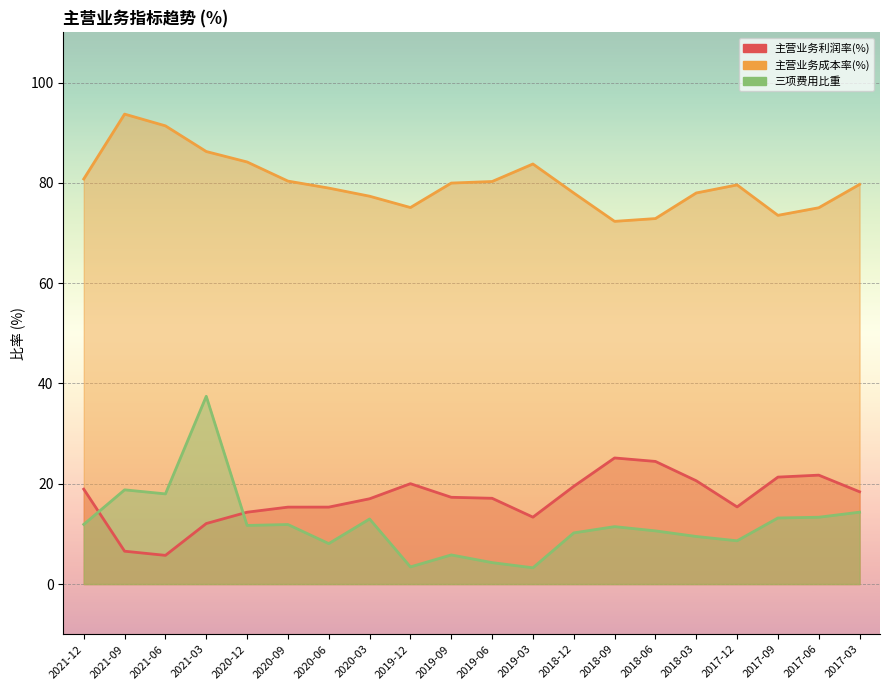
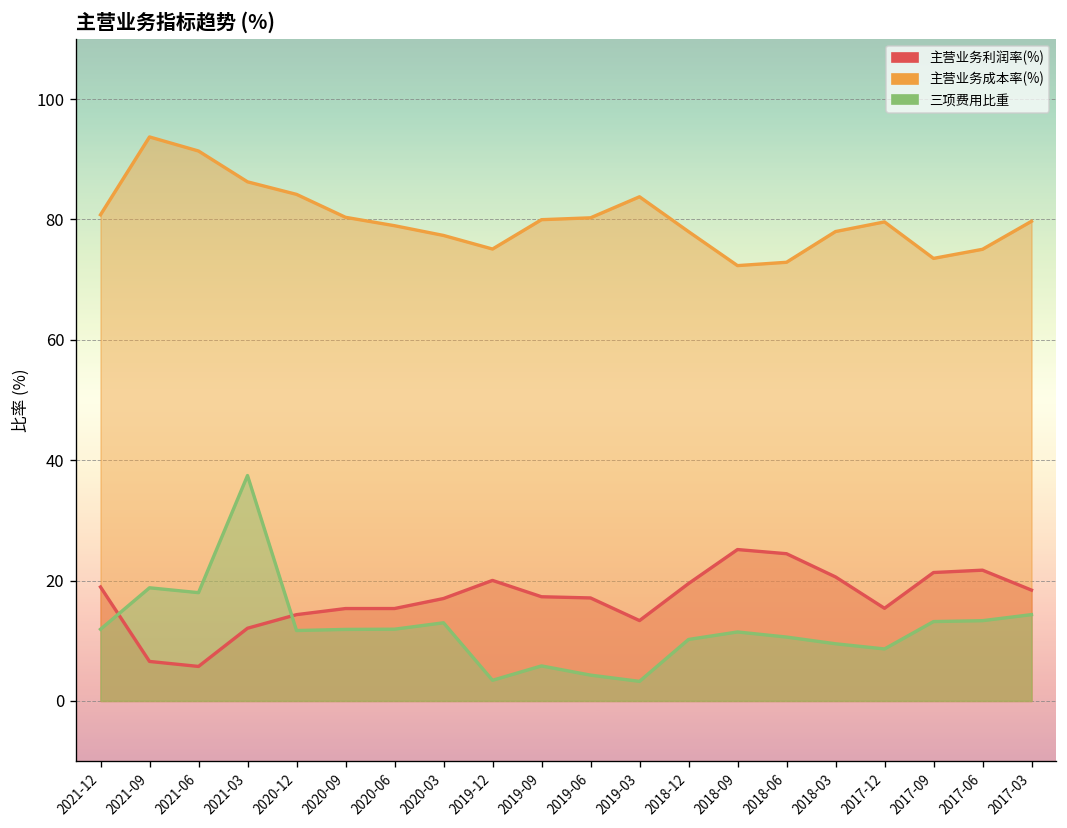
三项费用比重, 2020-06: 8 -> 12
